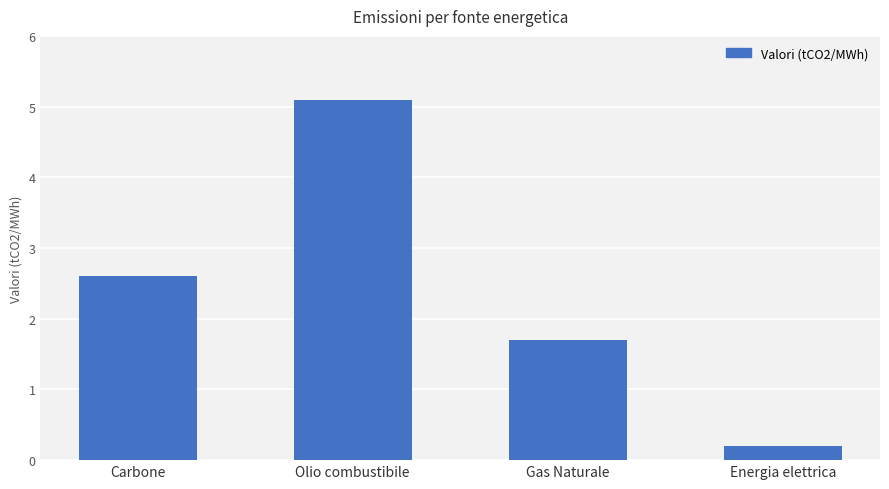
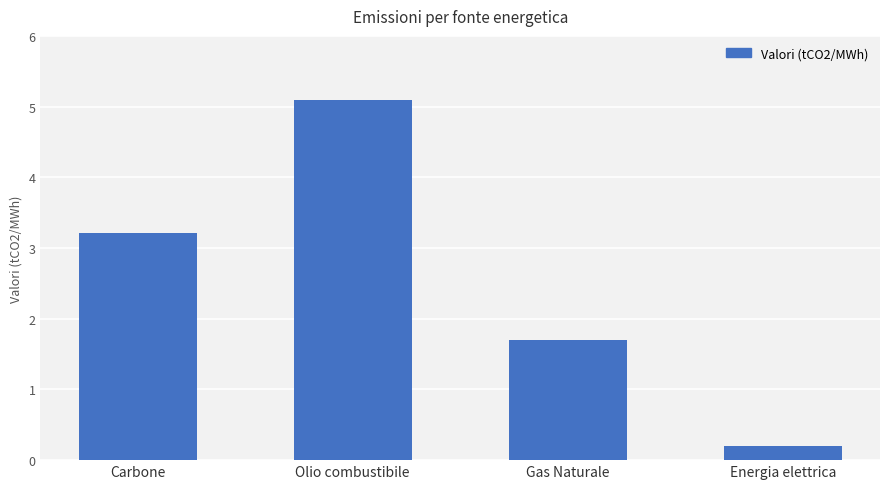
Carbone: 2.6 -> 3.2
